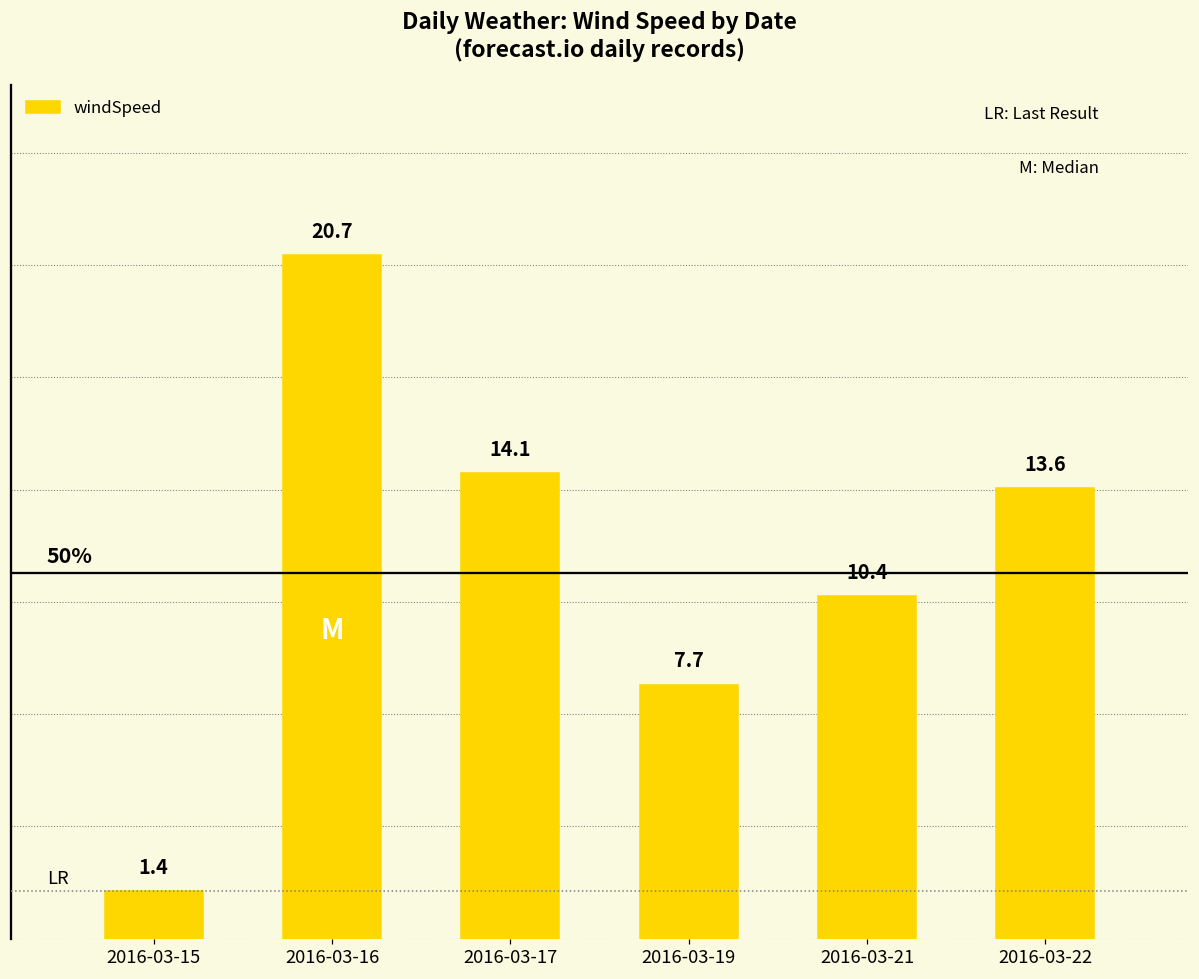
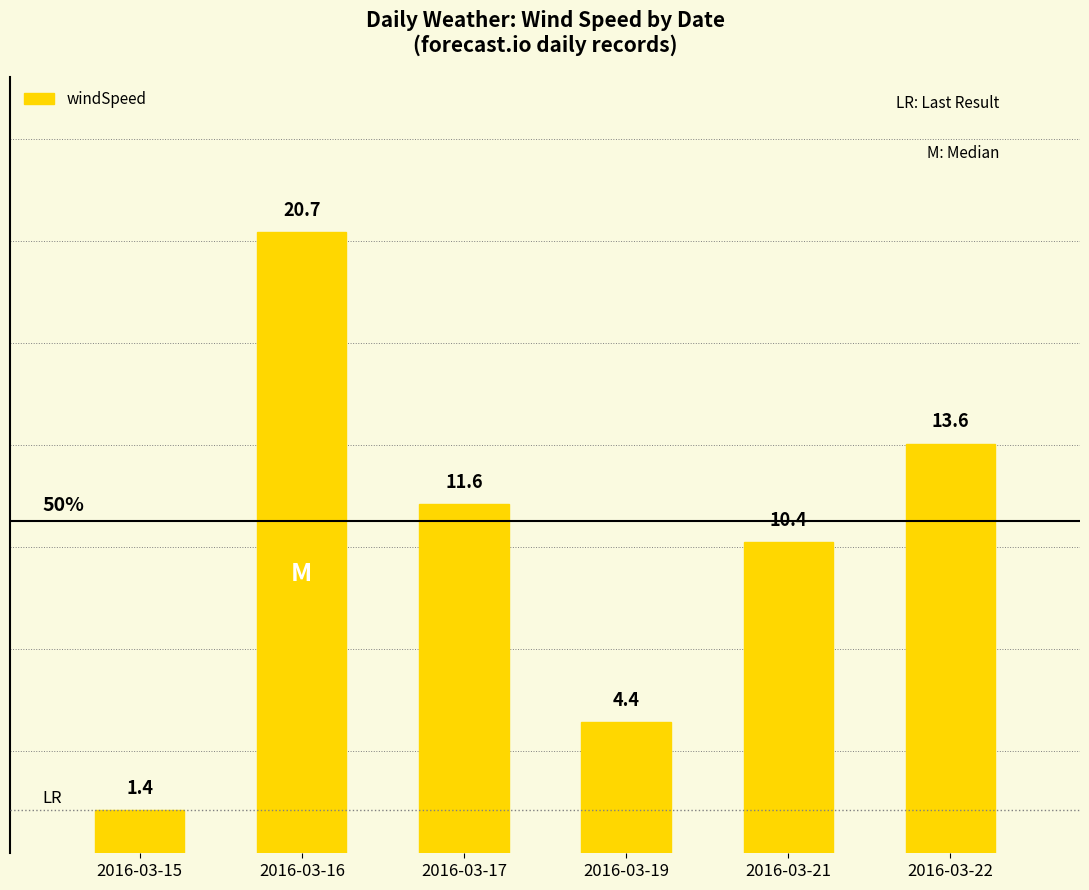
2016-03-17: 14.1 -> 11.6
2016-03-19: 7.7 -> 4.4
